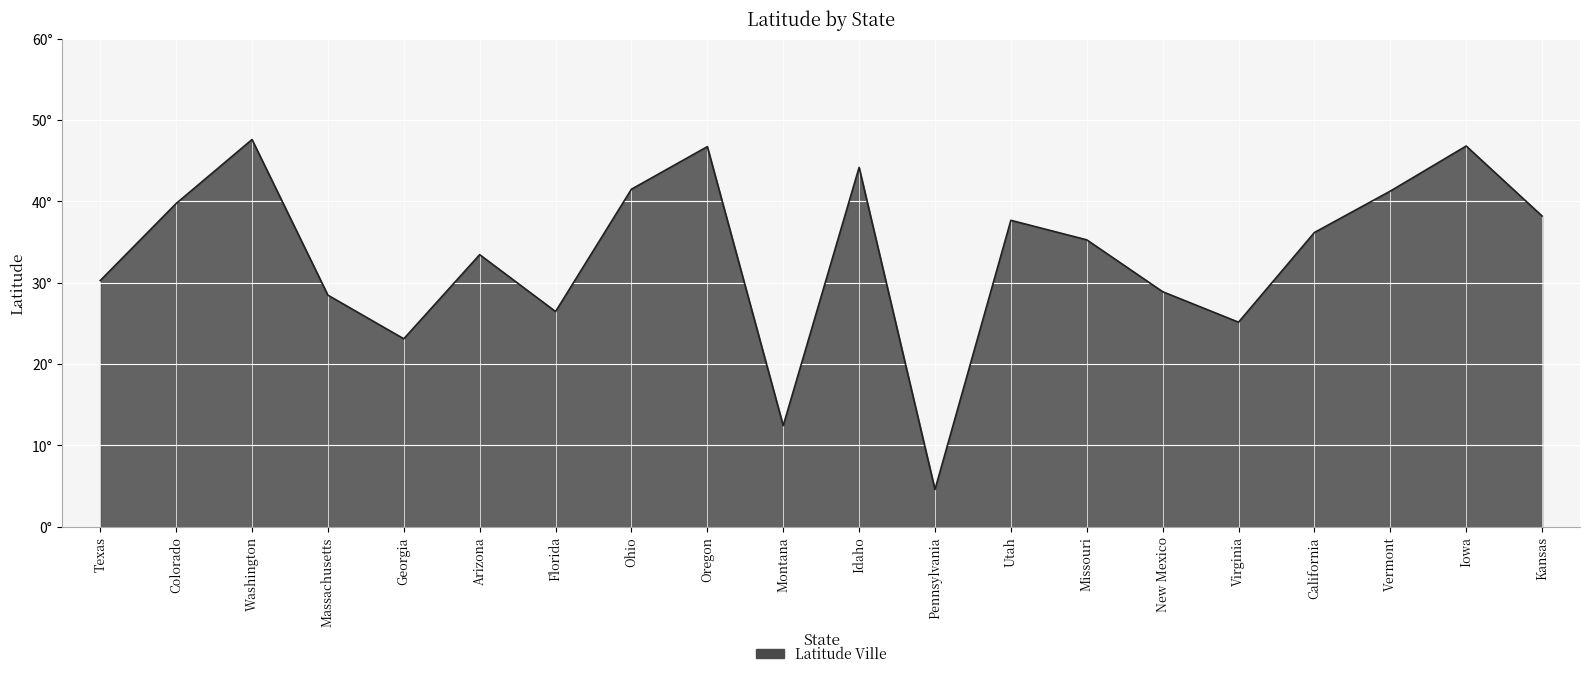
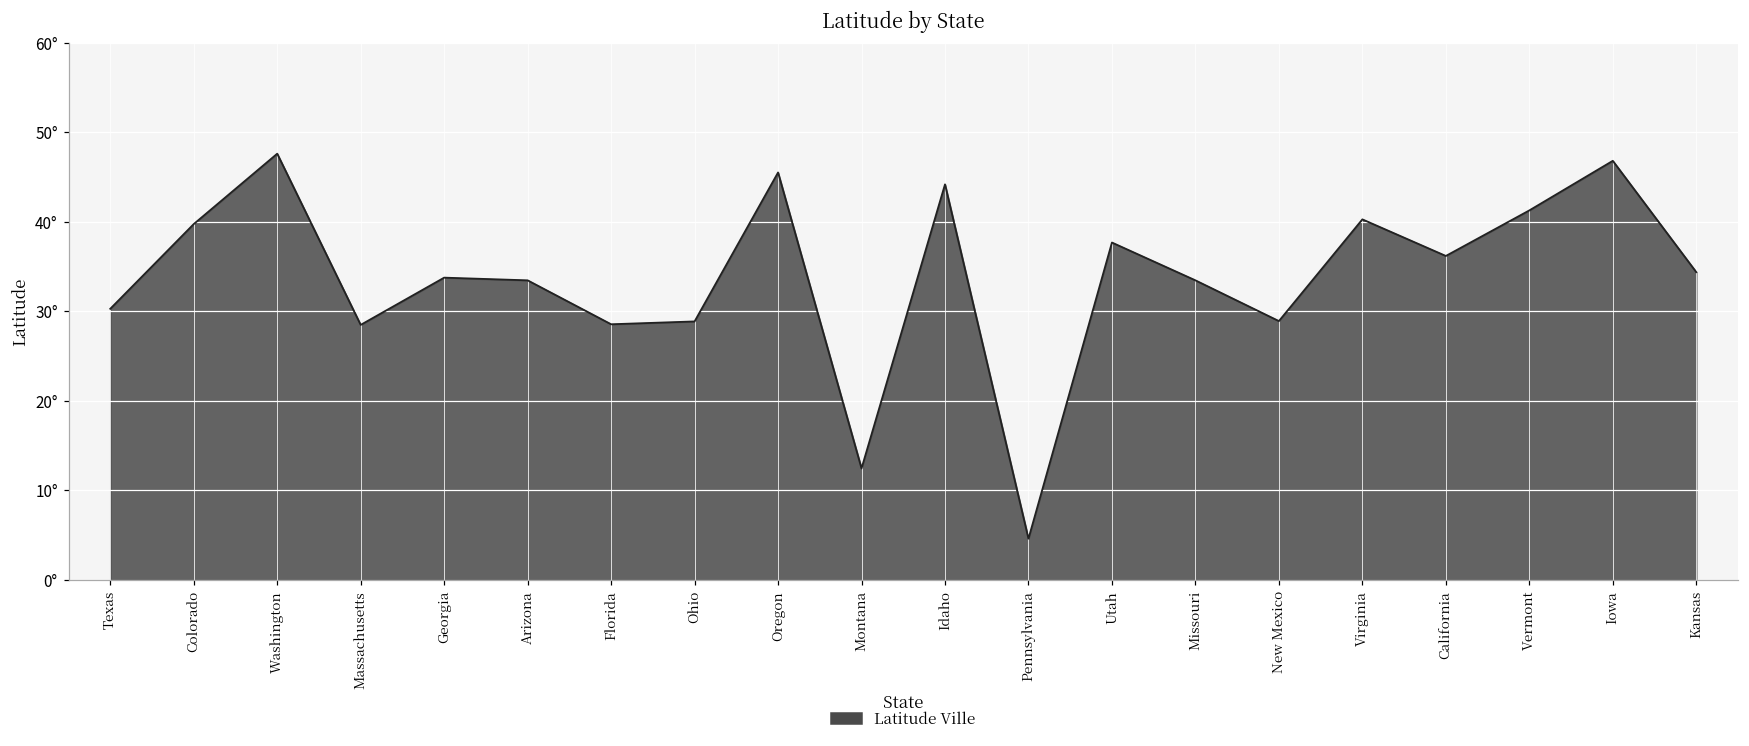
Georgia: 23° -> 34°
Florida: 26° -> 29°
Ohio: 41° -> 29°
Oregon: 47° -> 46°
Missouri: 35° -> 33°
Virginia: 25° -> 40°
Kansas: 38° -> 34°
